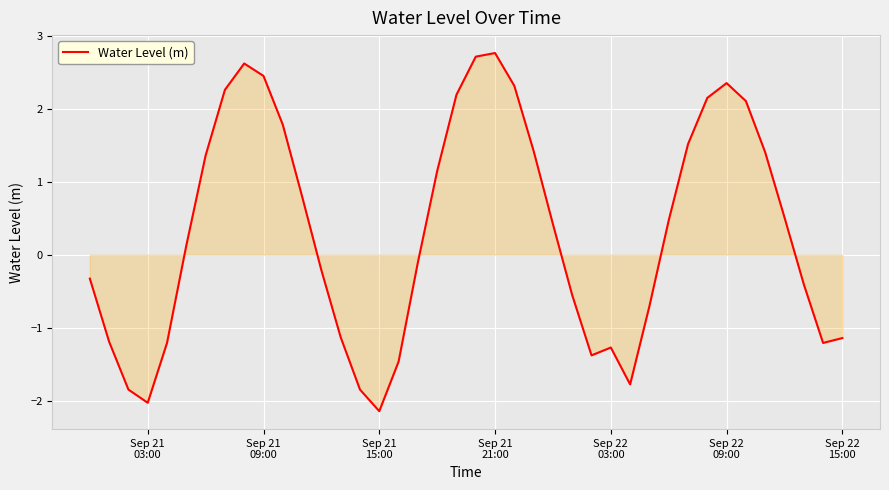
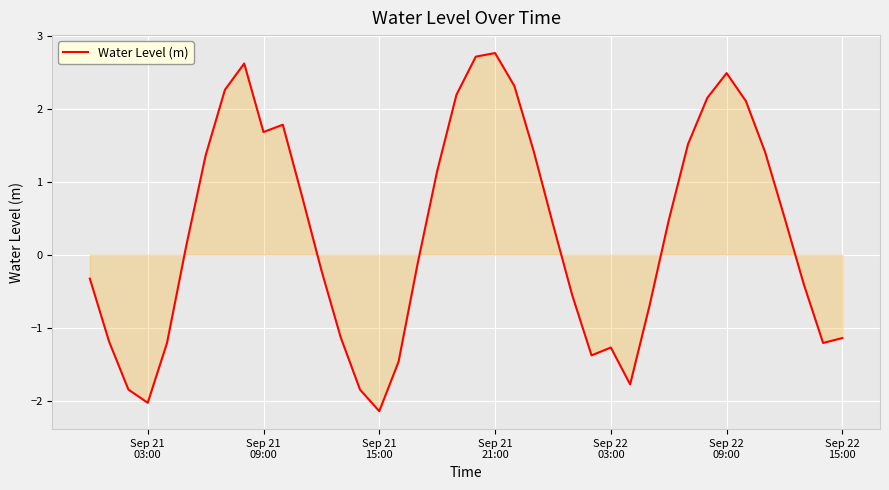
Water Level (m), Sep 21 09:00: 2.5 -> 1.7
Water Level (m), Sep 22 09:00: 2.4 -> 2.5
